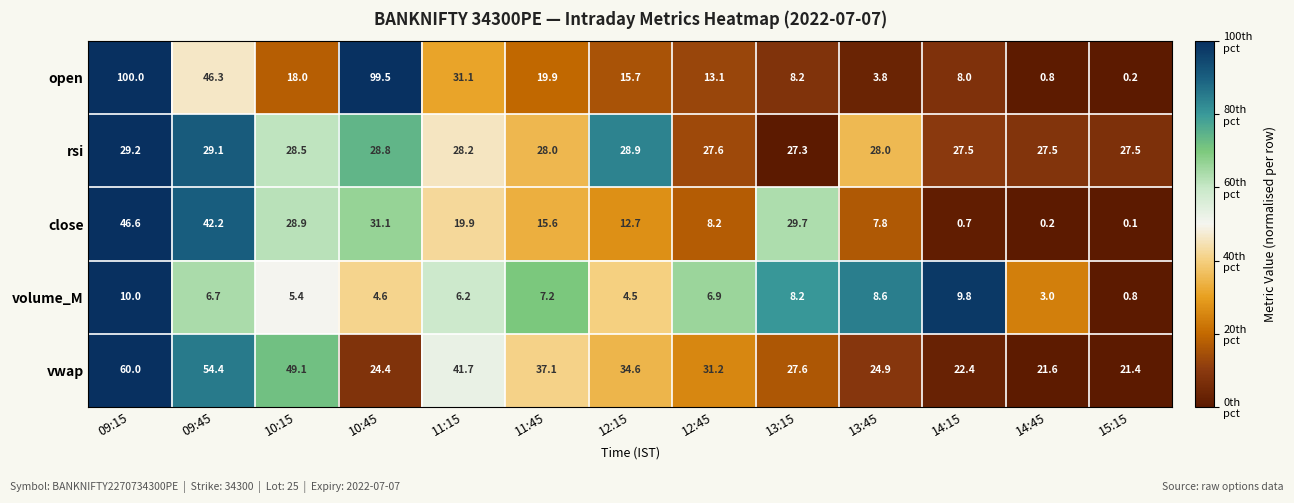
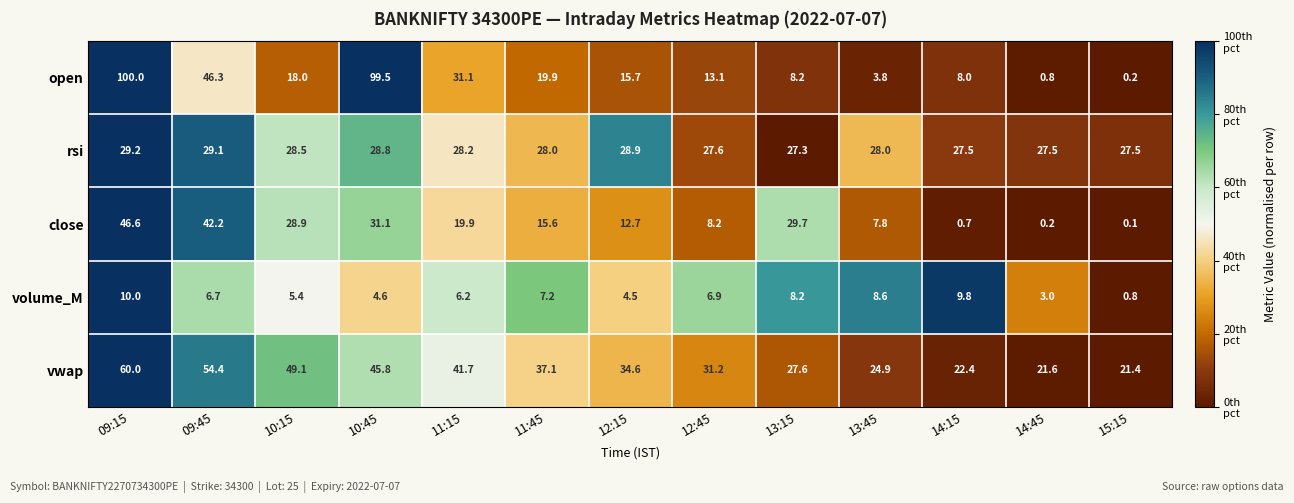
vwap, 10:45: 24.4 -> 45.8
